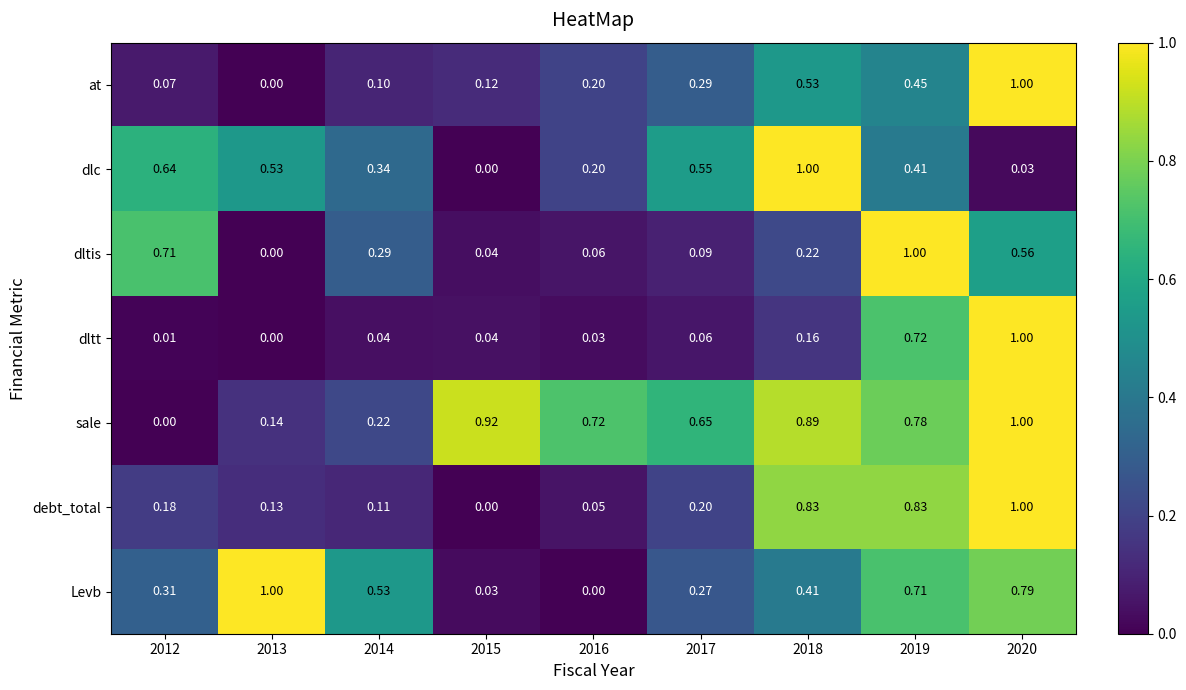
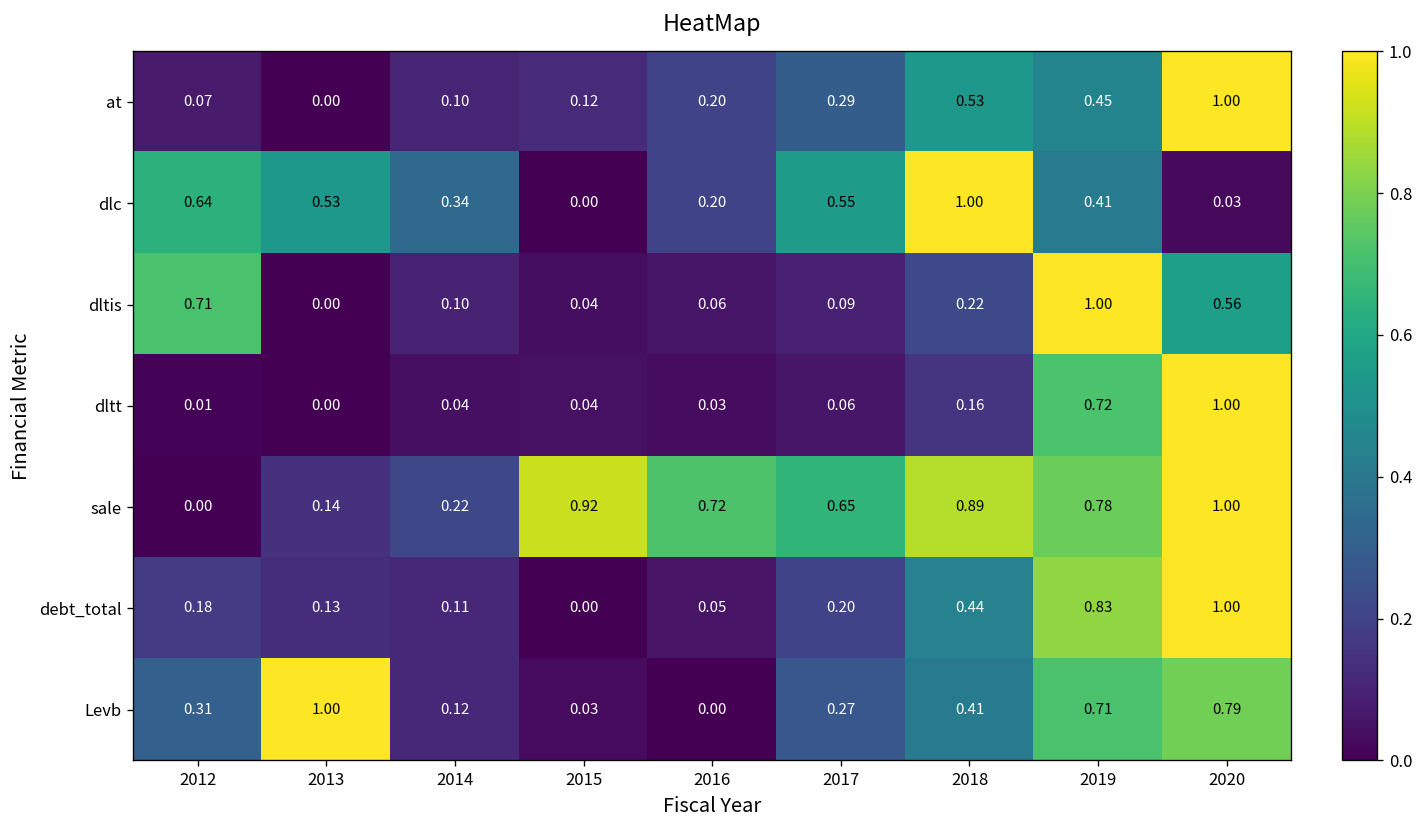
dltis, 2014: 0.29 -> 0.10
debt_total, 2018: 0.83 -> 0.44
Levb, 2014: 0.53 -> 0.12
